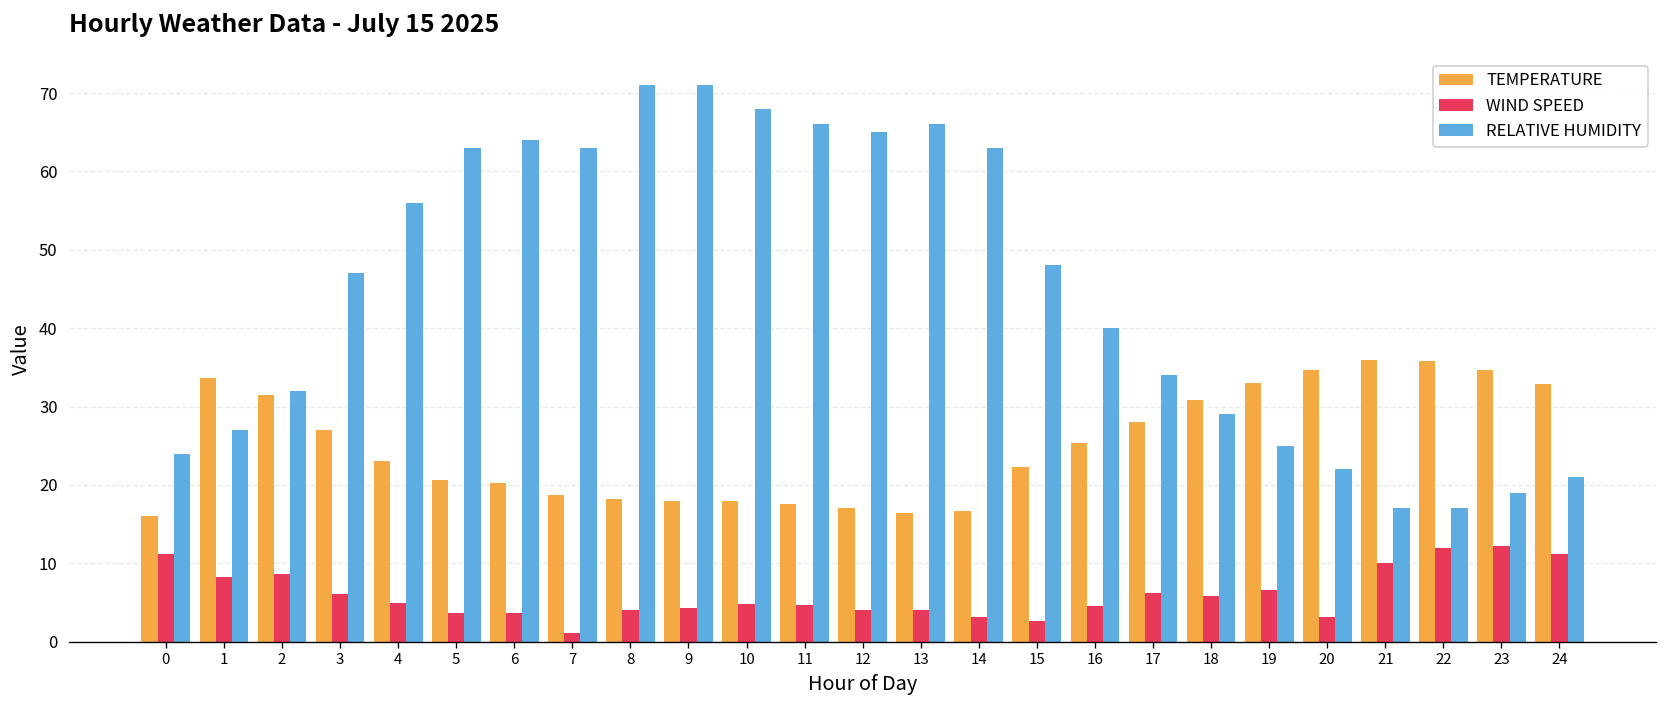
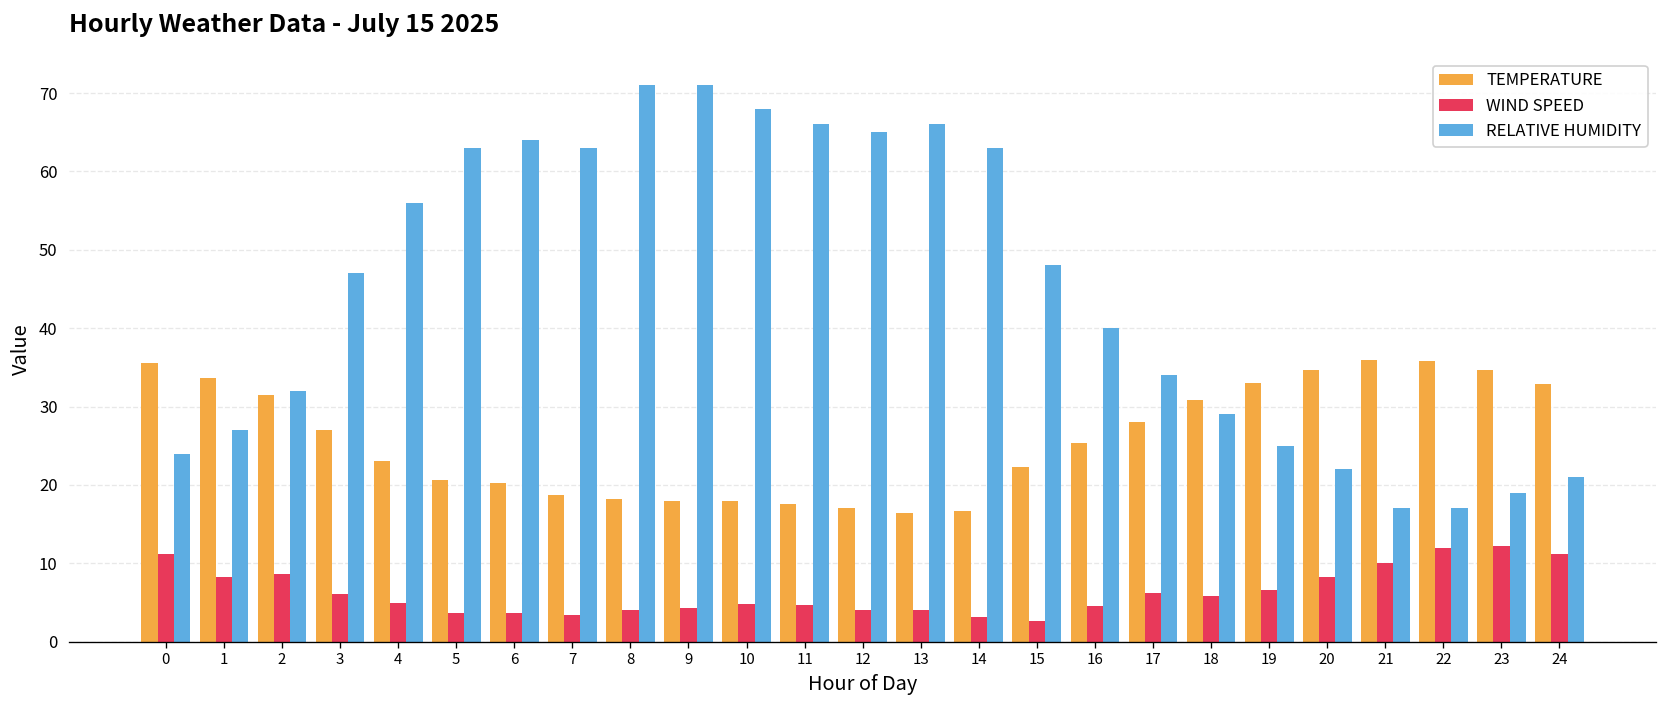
TEMPERATURE, 0: 16 -> 36
WIND SPEED, 7: 1 -> 3
WIND SPEED, 20: 3 -> 8
